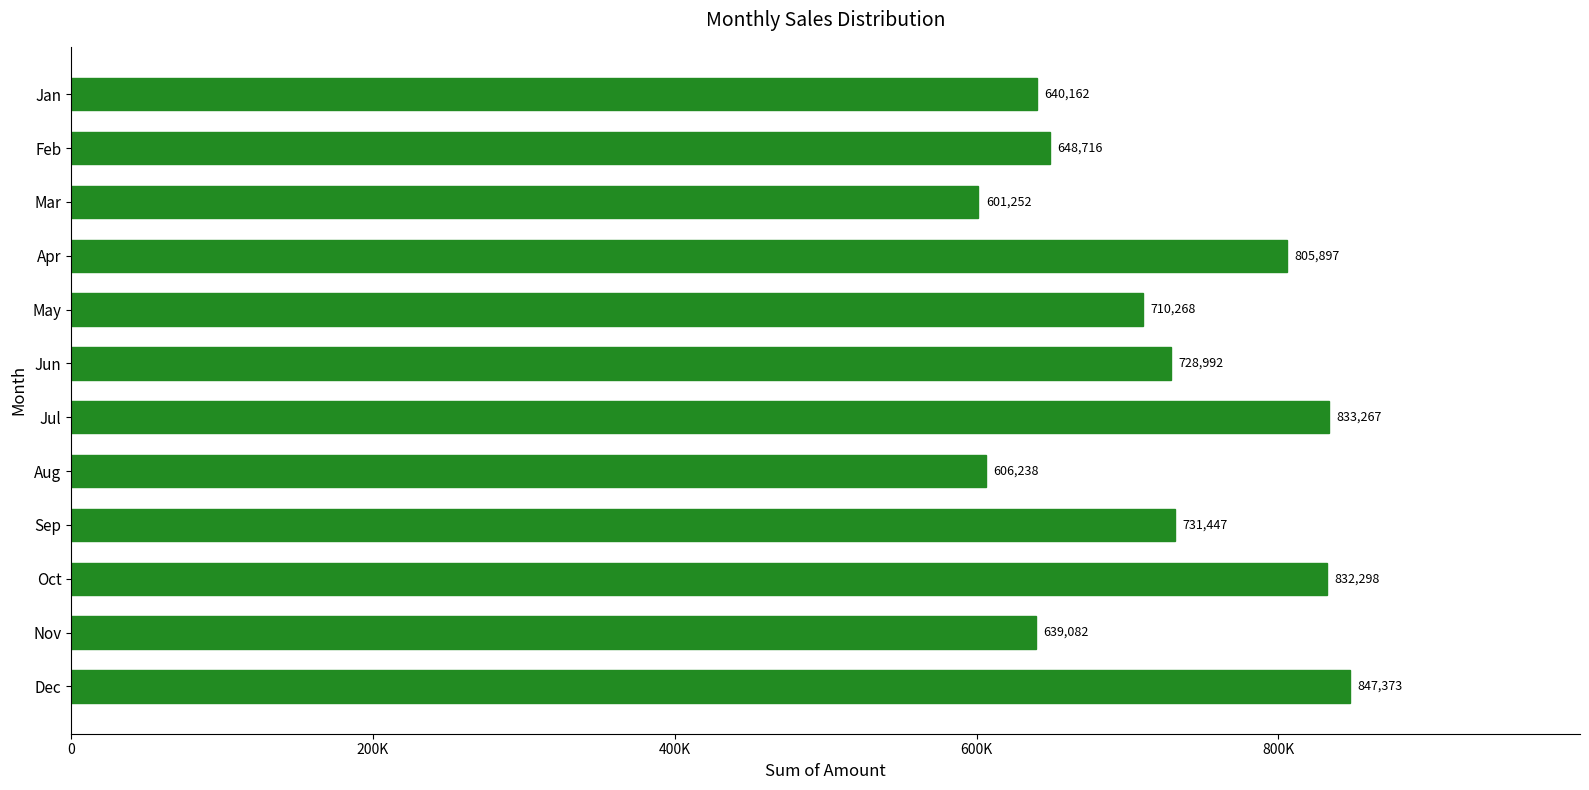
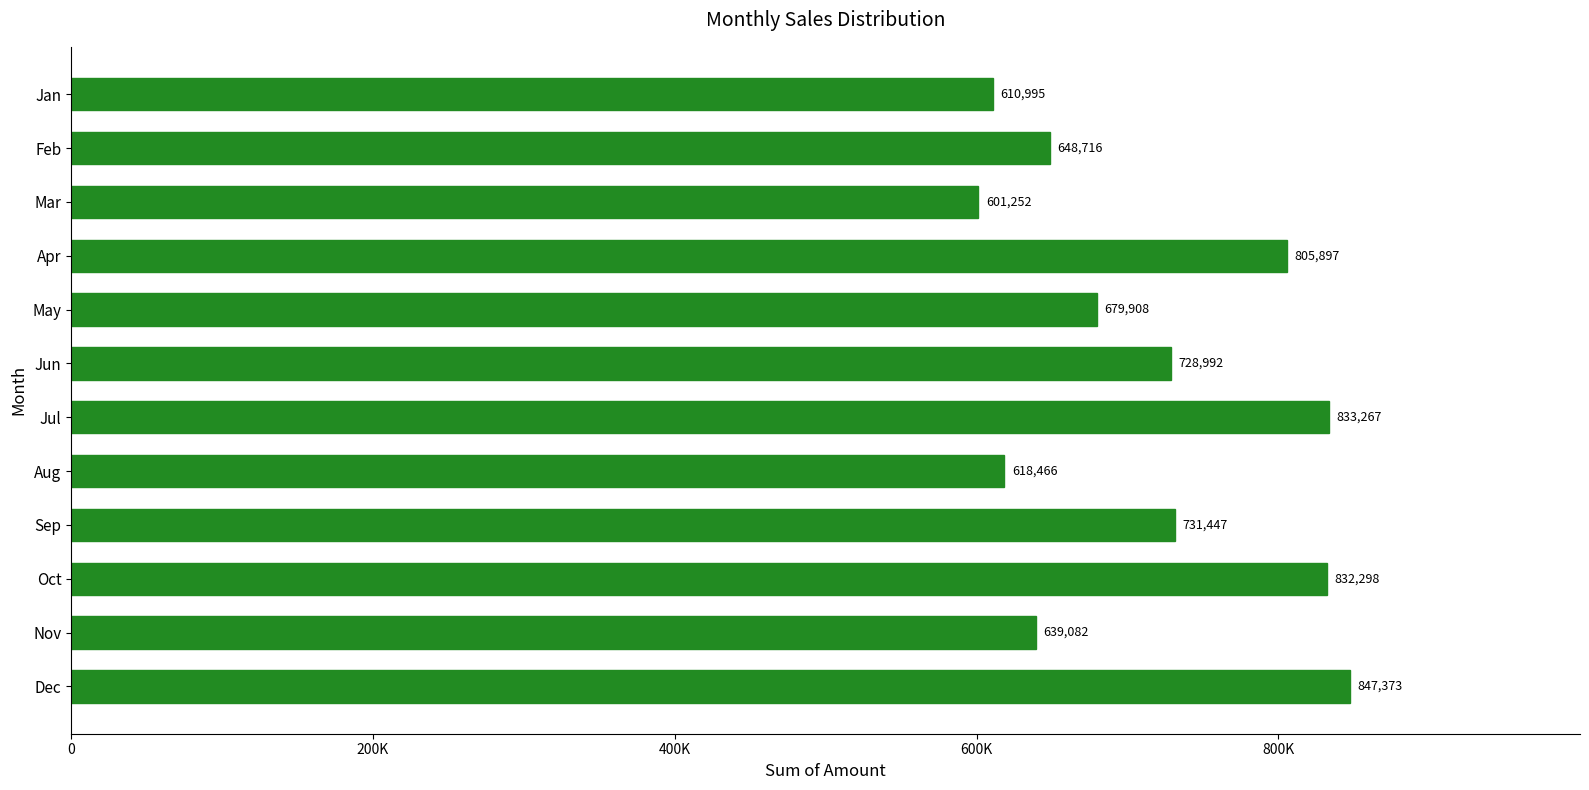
Jan: 640,162 -> 610,995
May: 710,268 -> 679,908
Aug: 606,238 -> 618,466
